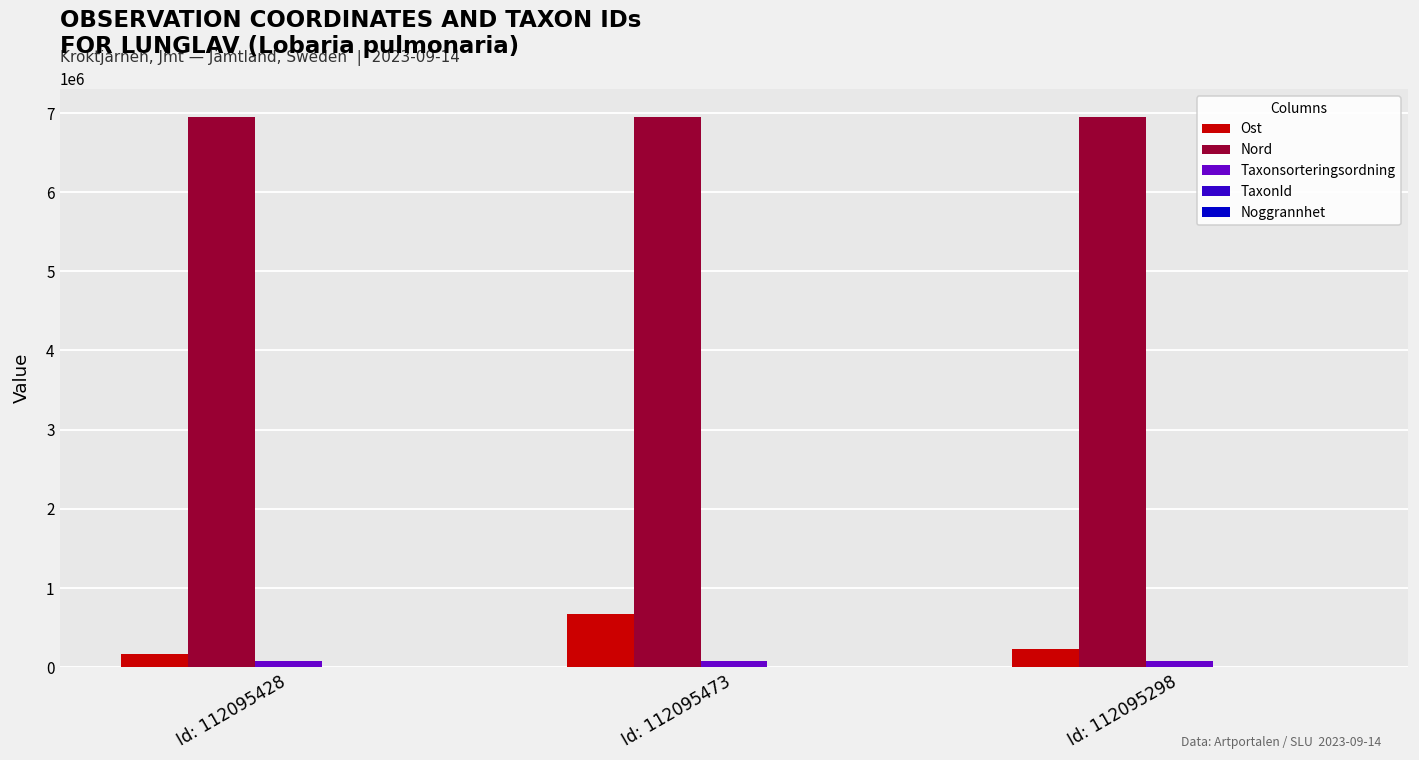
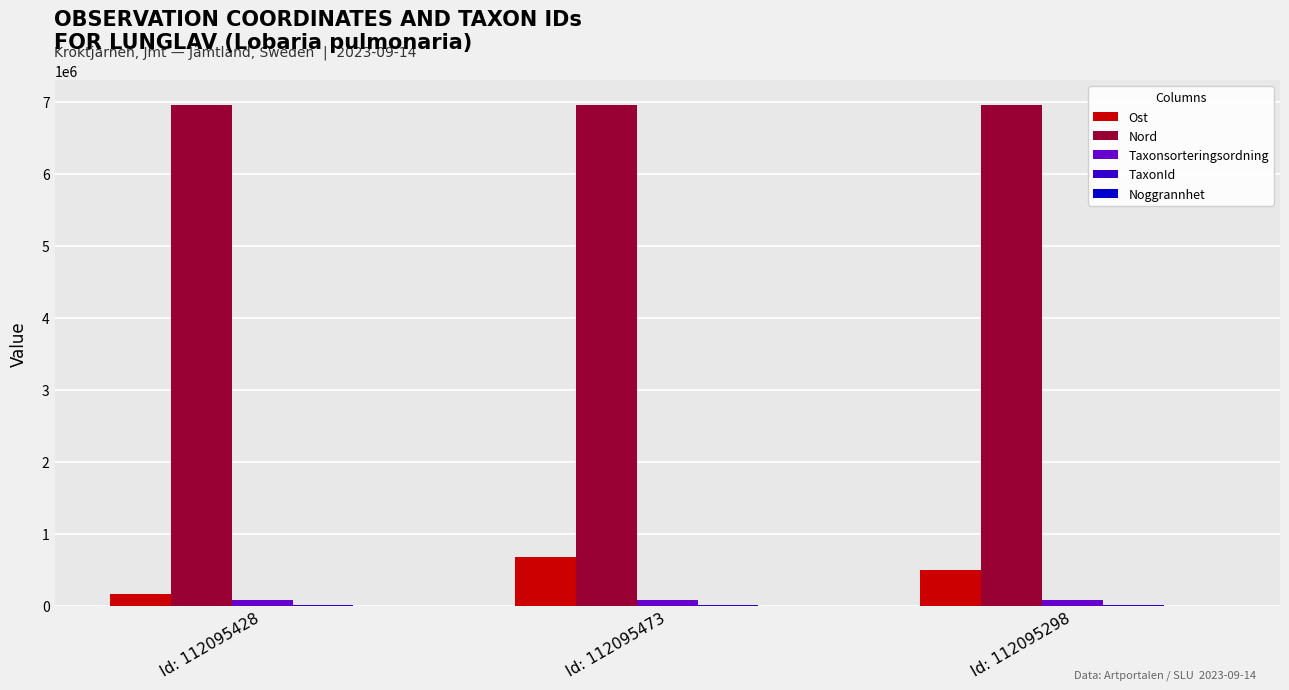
Ost, Id: 112095298: 200000 -> 500000
